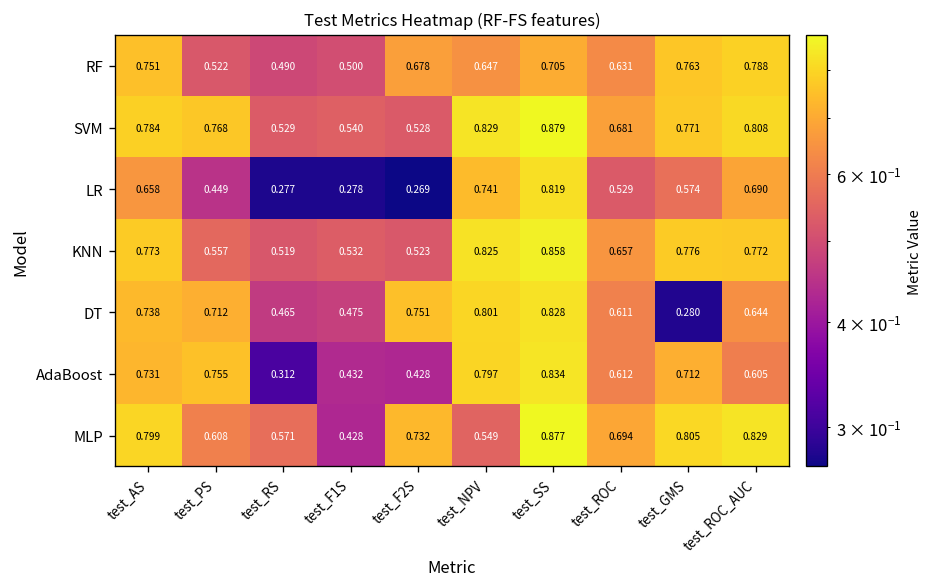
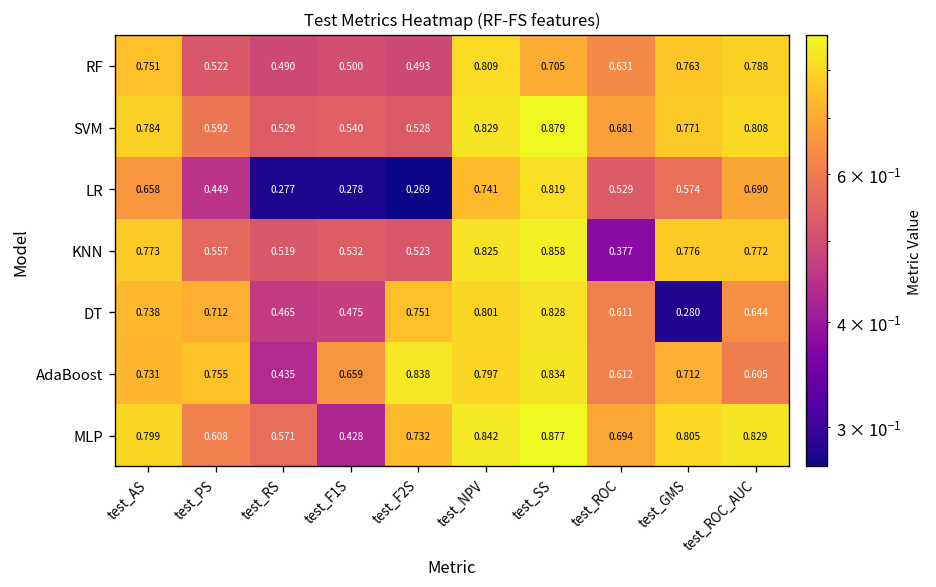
RF, test_F2S: 0.678 -> 0.493
RF, test_NPV: 0.647 -> 0.809
SVM, test_PS: 0.768 -> 0.592
KNN, test_ROC: 0.657 -> 0.377
AdaBoost, test_RS: 0.312 -> 0.435
AdaBoost, test_F1S: 0.432 -> 0.659
AdaBoost, test_F2S: 0.428 -> 0.838
MLP, test_NPV: 0.549 -> 0.842
